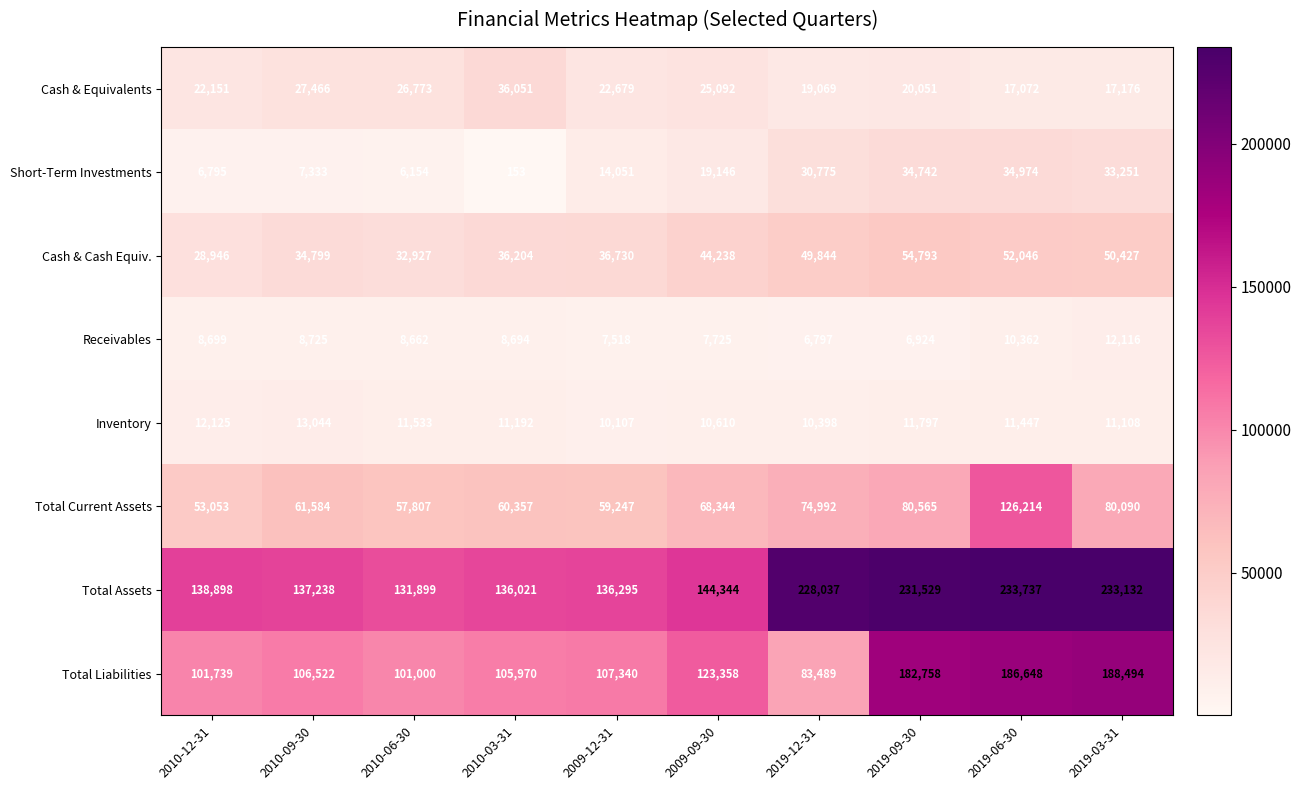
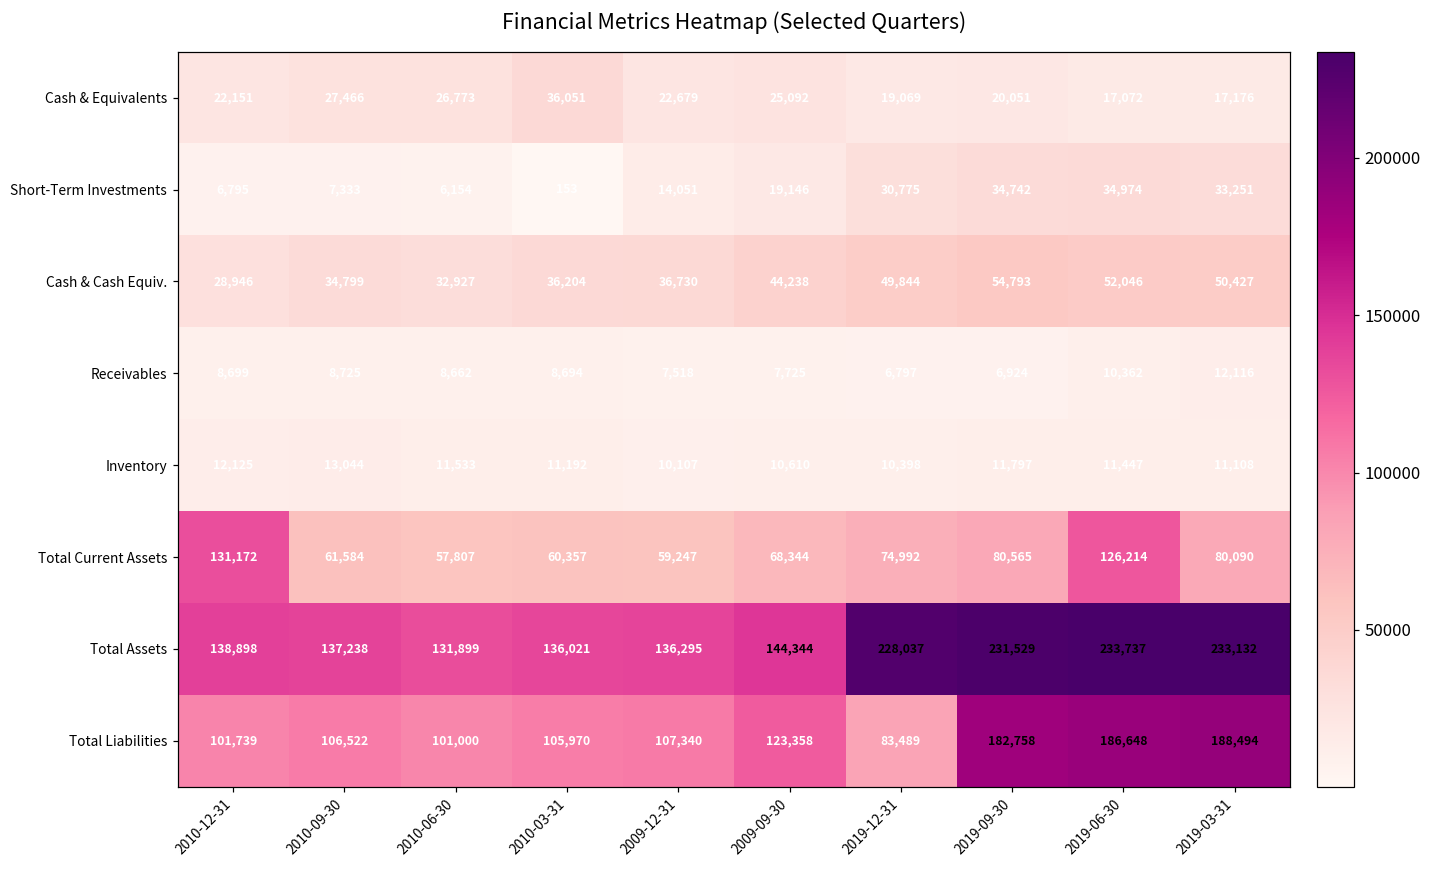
Total Current Assets, 2010-12-31: 53,053 -> 131,172
